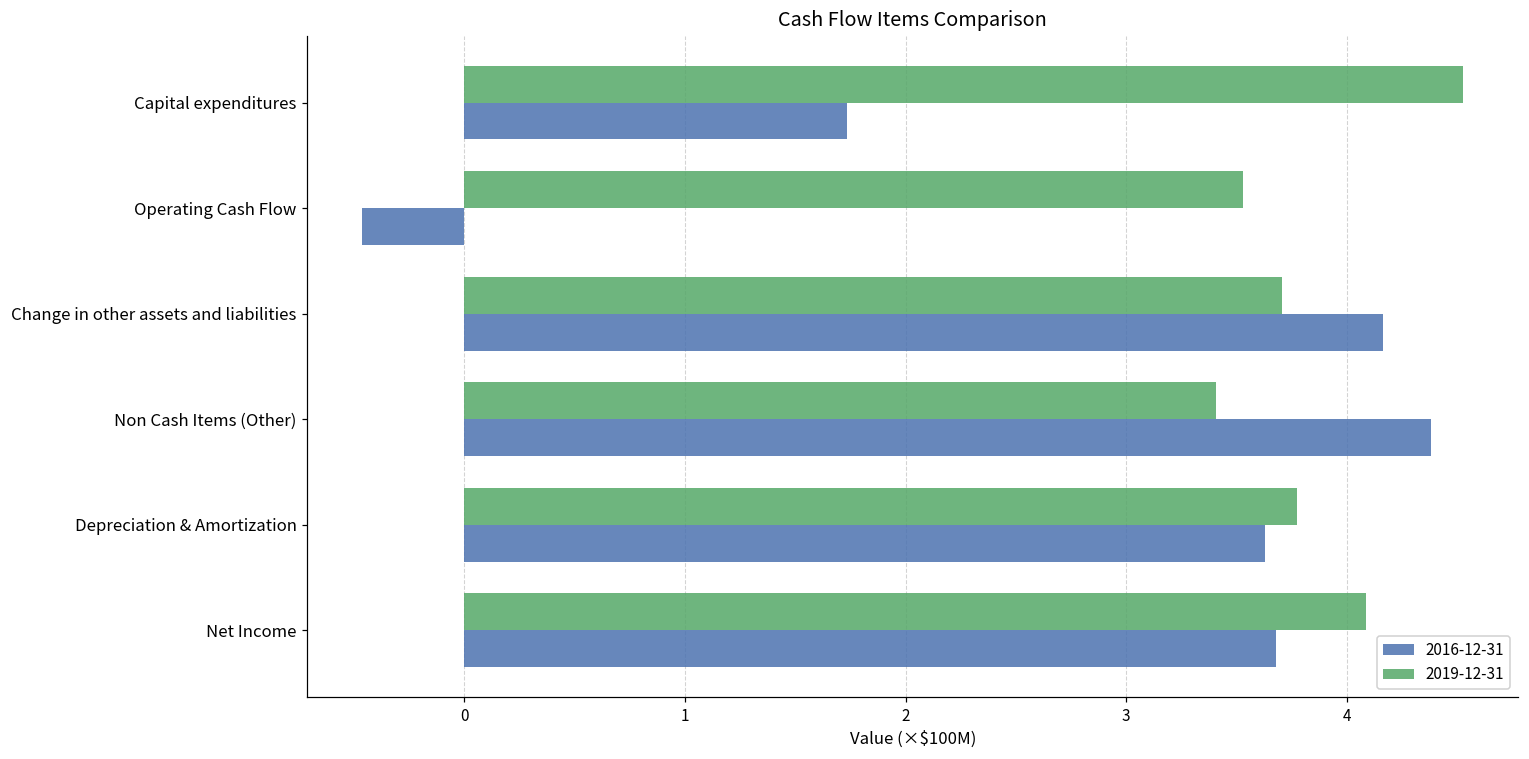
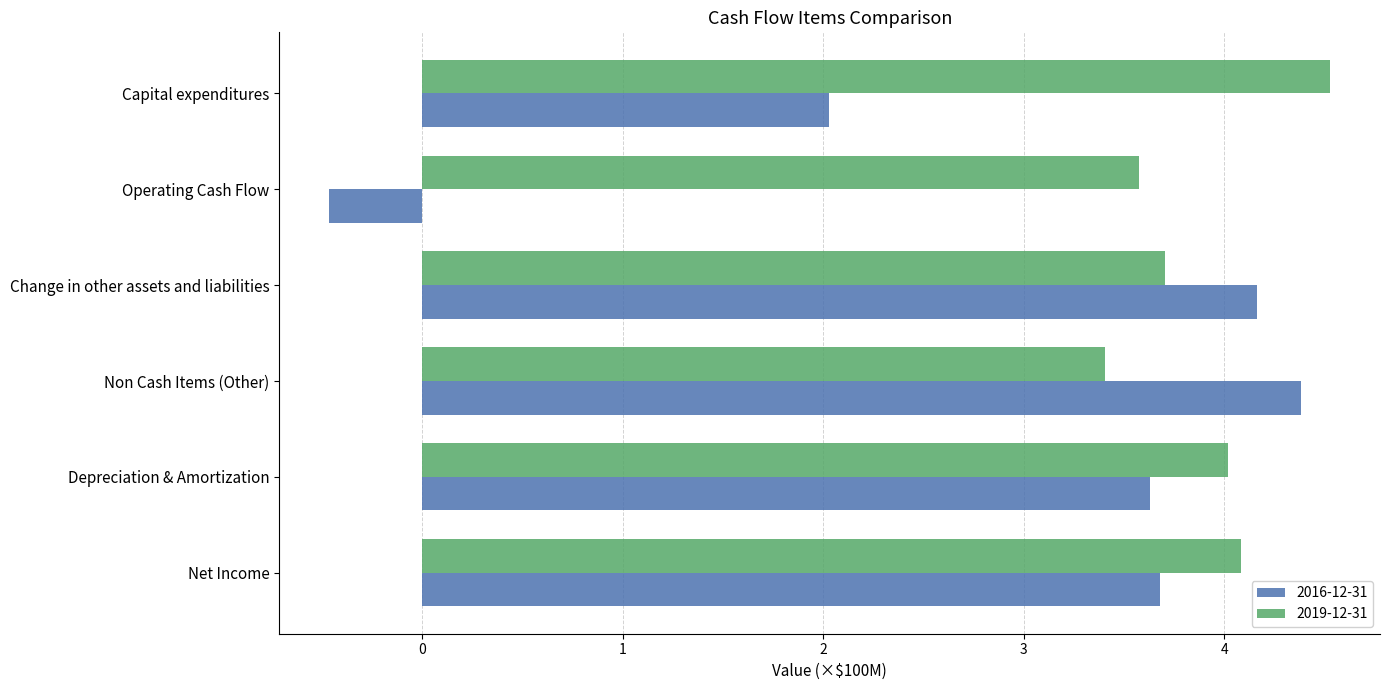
2016-12-31, Capital expenditures: 1.73 -> 2.03
2019-12-31, Operating Cash Flow: 3.53 -> 3.57
2019-12-31, Depreciation & Amortization: 3.77 -> 4.02
